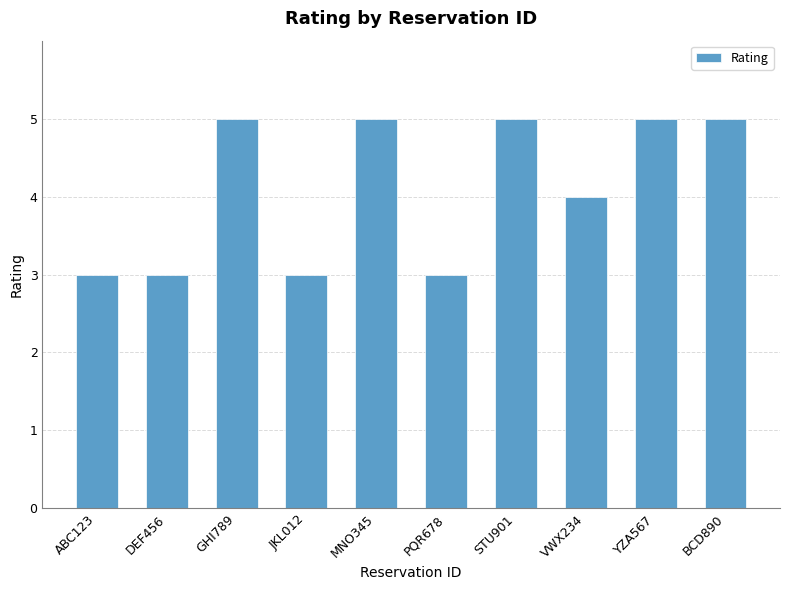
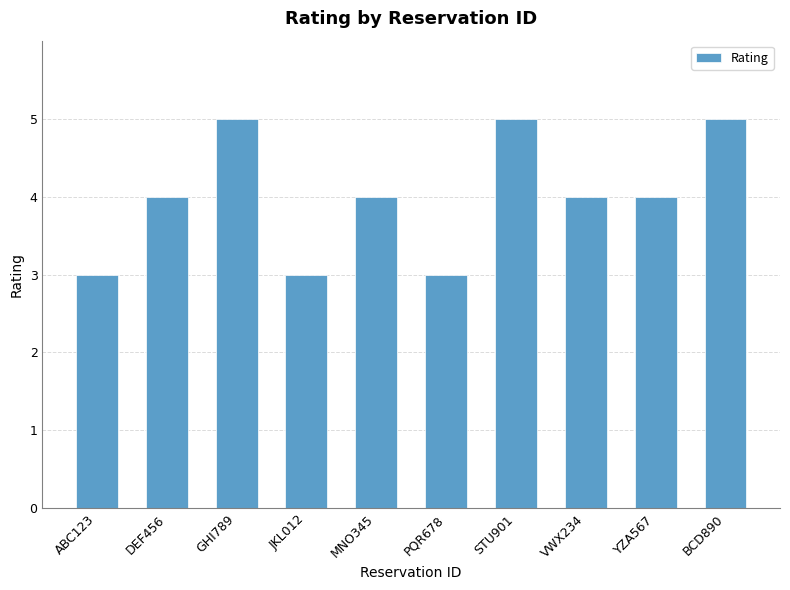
DEF456: 3 -> 4
MNO345: 5 -> 4
YZA567: 5 -> 4
